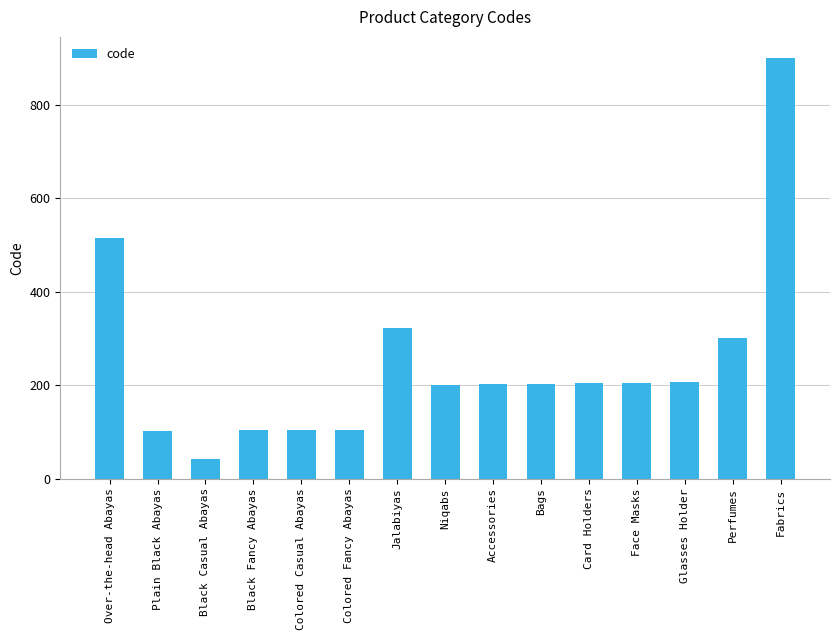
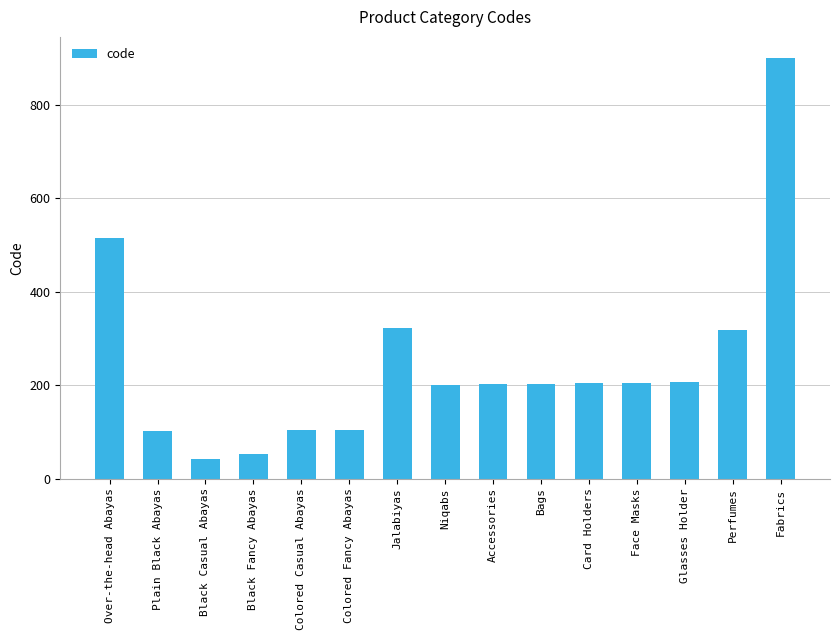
Black Fancy Abayas: 100 -> 50
Perfumes: 300 -> 320
